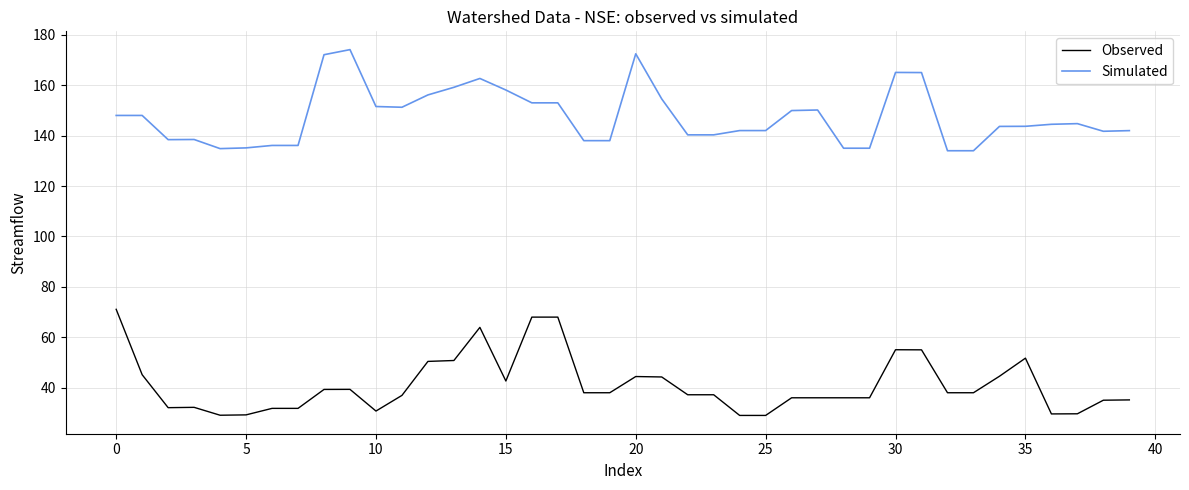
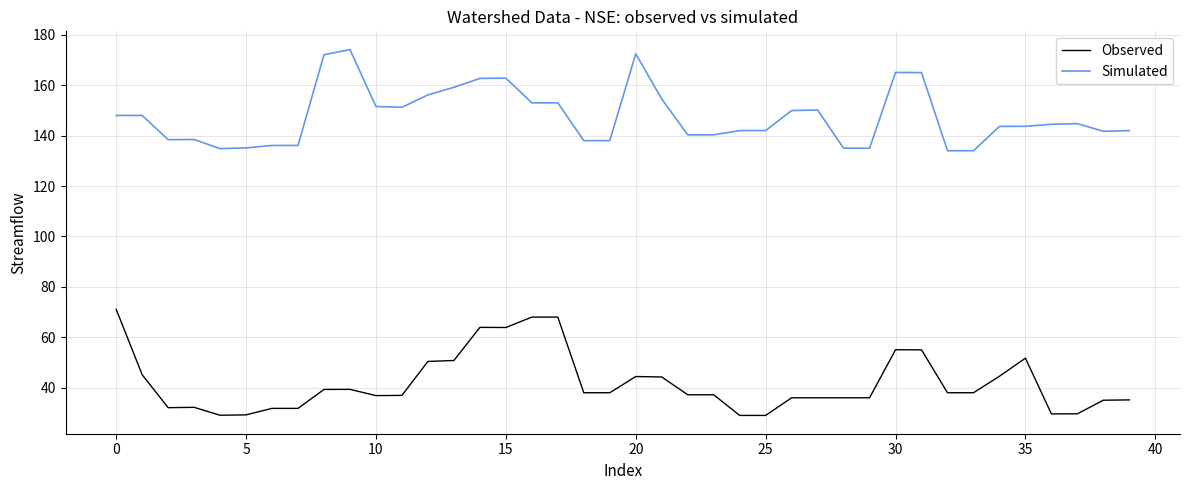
Observed, 10: 31 -> 37
Observed, 15: 43 -> 64
Simulated, 15: 158 -> 163
